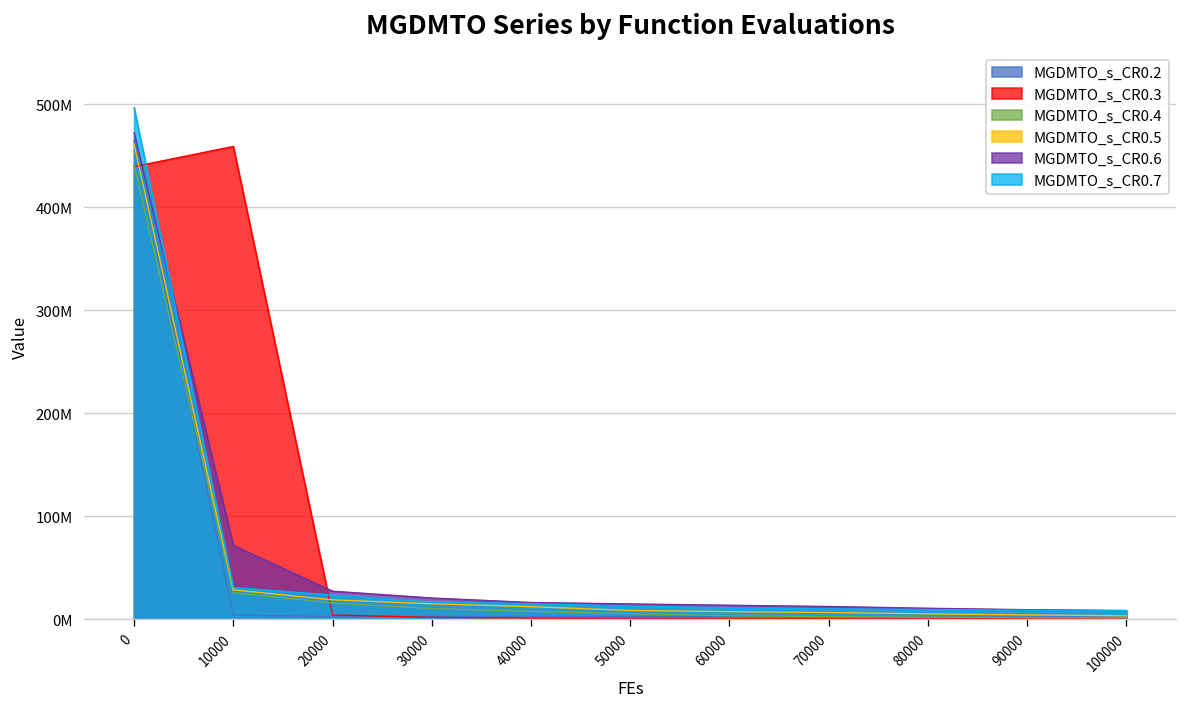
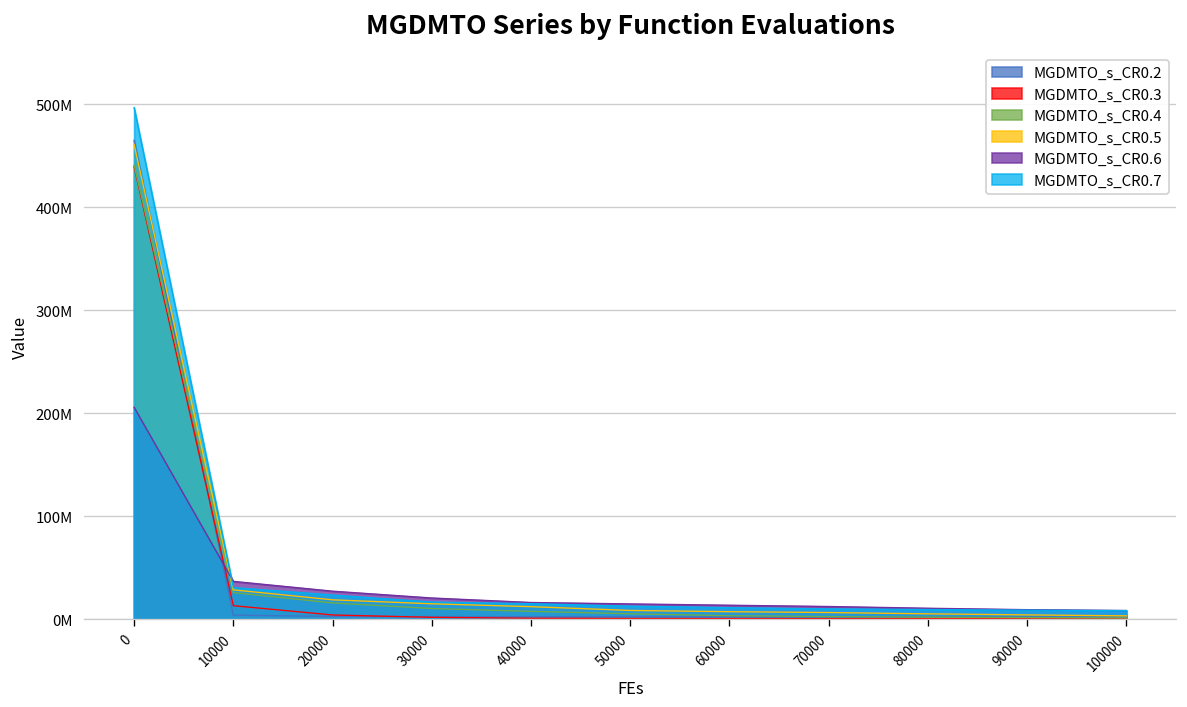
MGDMTO_s_CR0.6, 0: 470000000 -> 210000000
MGDMTO_s_CR0.3, 10000: 460000000 -> 10000000
MGDMTO_s_CR0.6, 10000: 70000000 -> 40000000
